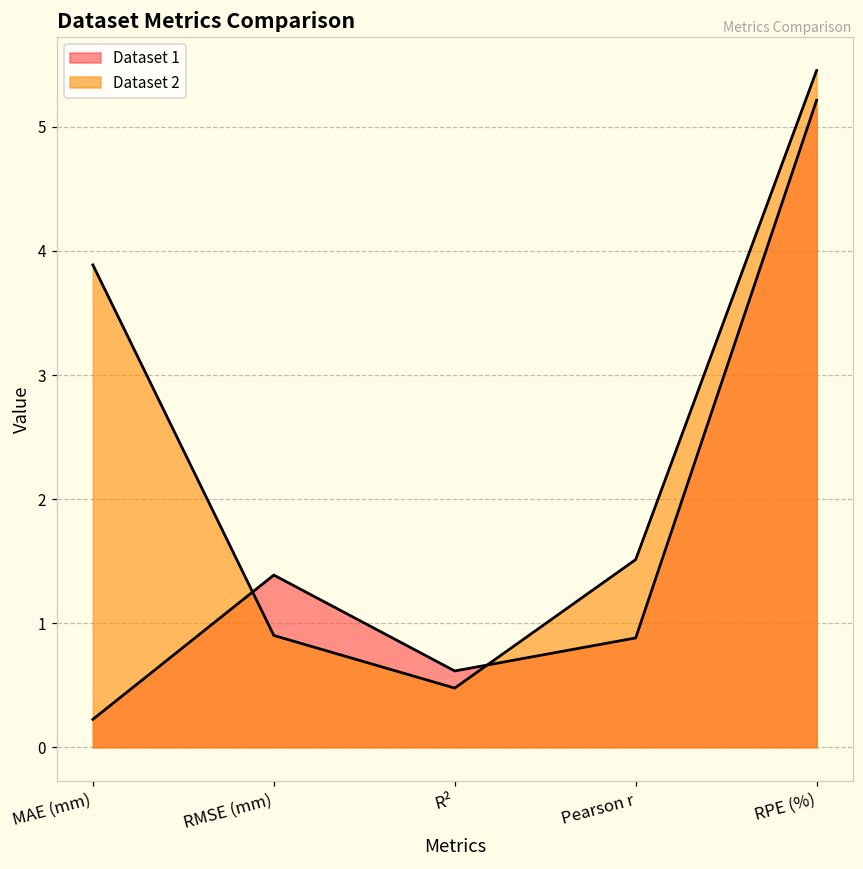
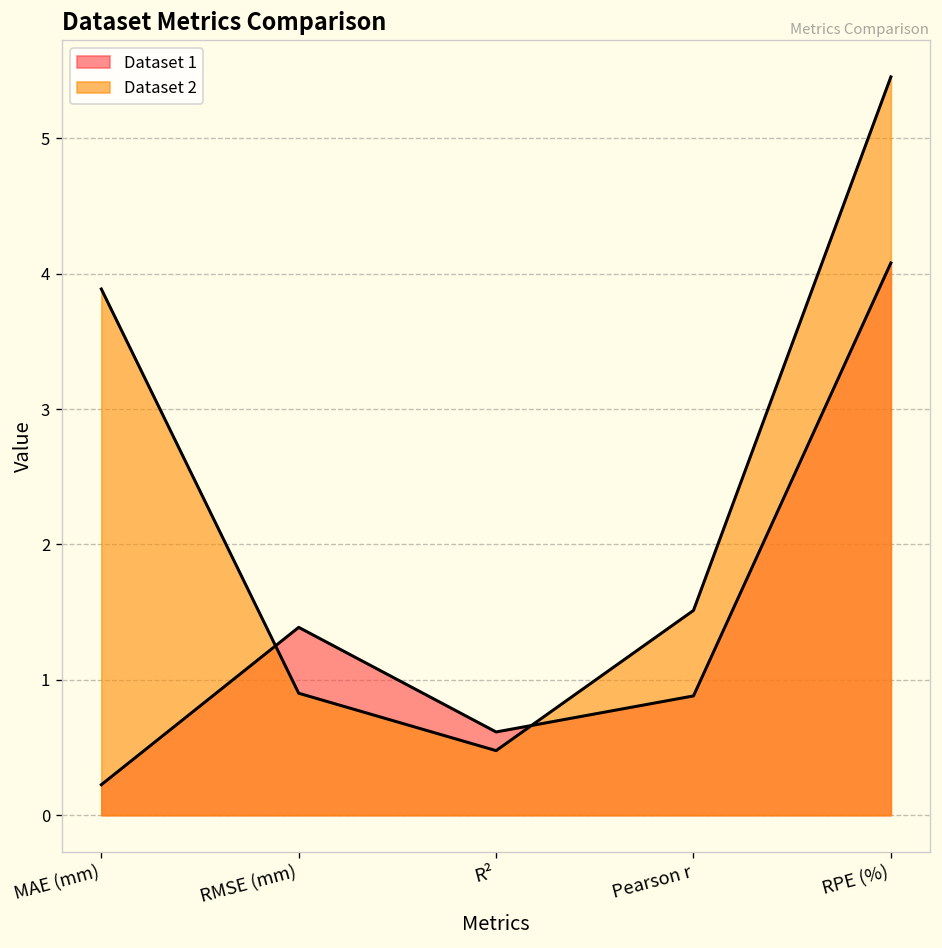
Dataset 1, RPE (%): 5.21 -> 4.08
